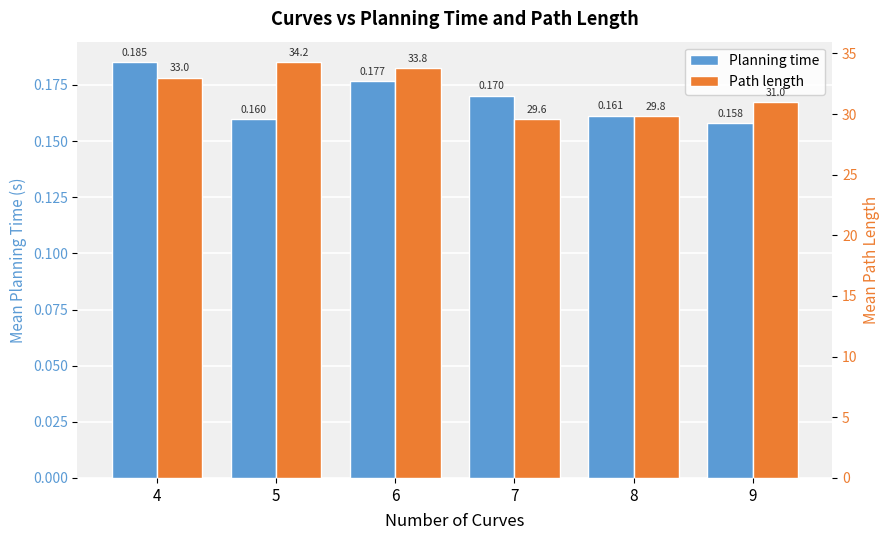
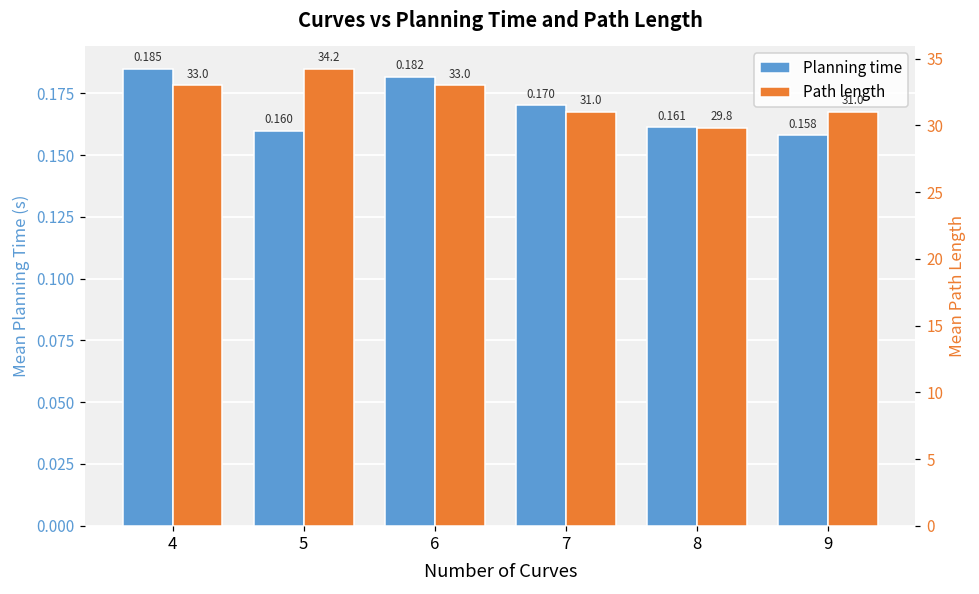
Planning time, 6: 0.177 -> 0.182
Path length, 6: 33.8 -> 33.0
Path length, 7: 29.6 -> 31.0
